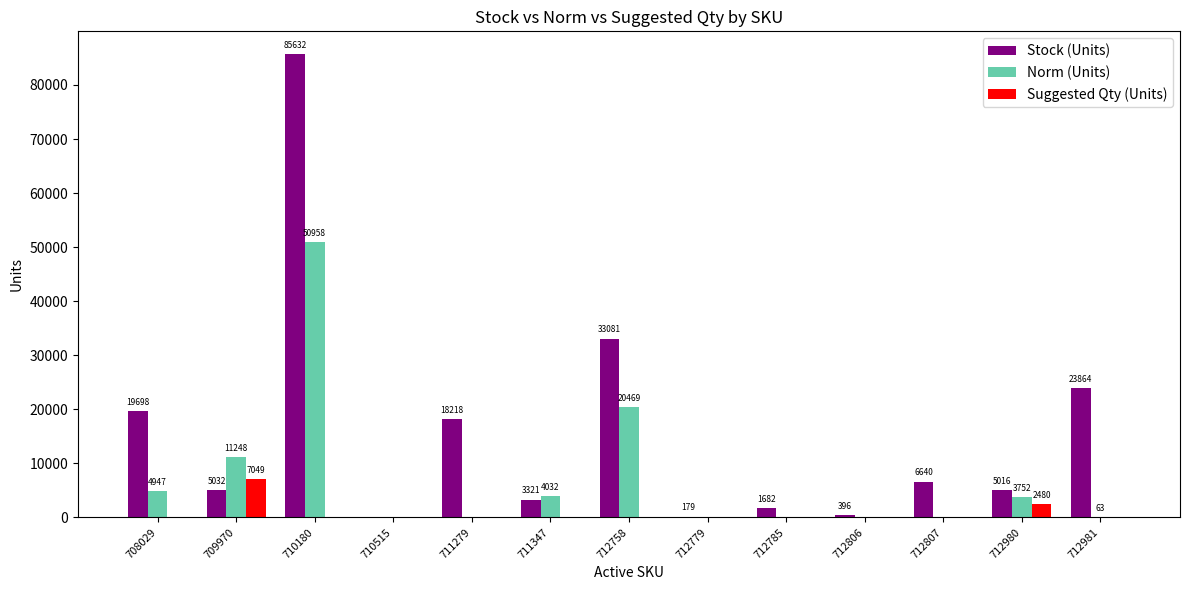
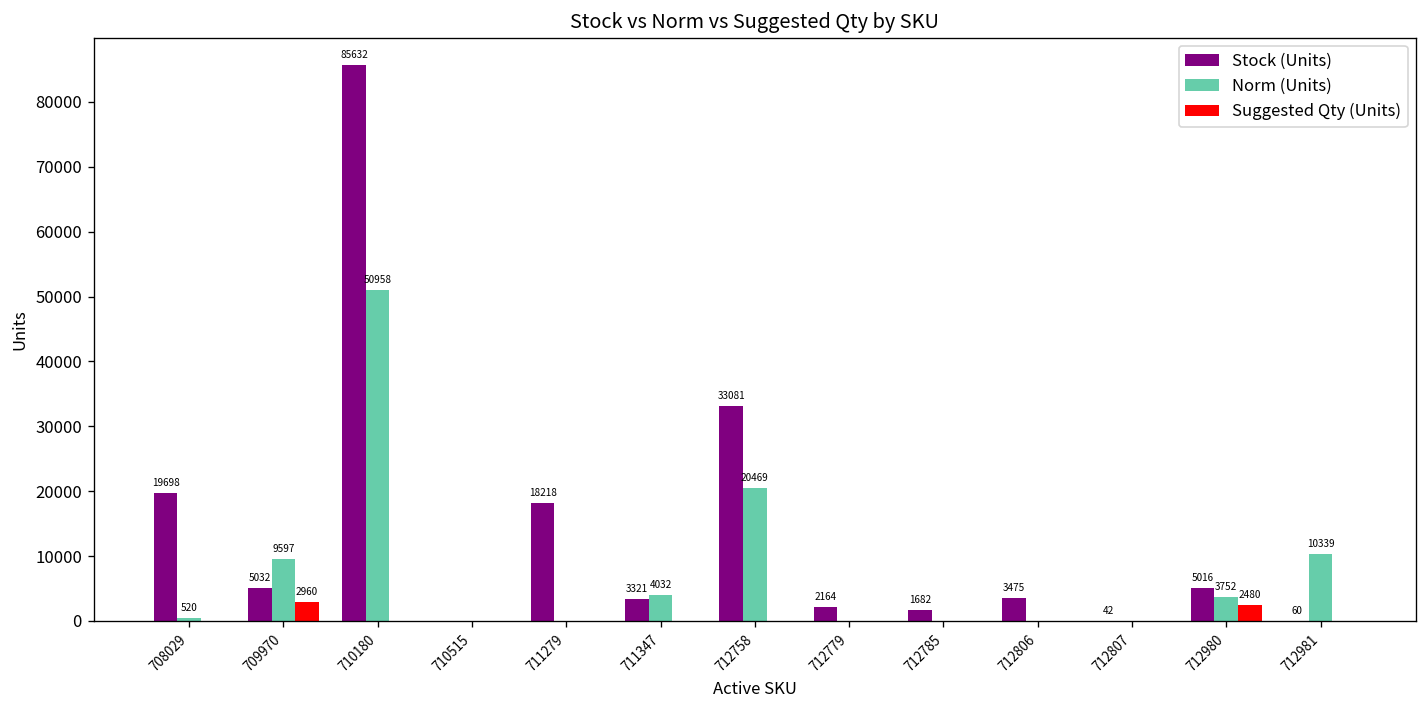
Norm (Units), 708029: 4947 -> 520
Norm (Units), 709970: 11248 -> 9597
Suggested Qty (Units), 709970: 7049 -> 2960
Stock (Units), 712779: 179 -> 2164
Stock (Units), 712806: 396 -> 3475
Stock (Units), 712807: 6640 -> 42
Stock (Units), 712981: 23864 -> 60
Norm (Units), 712981: 63 -> 10339
